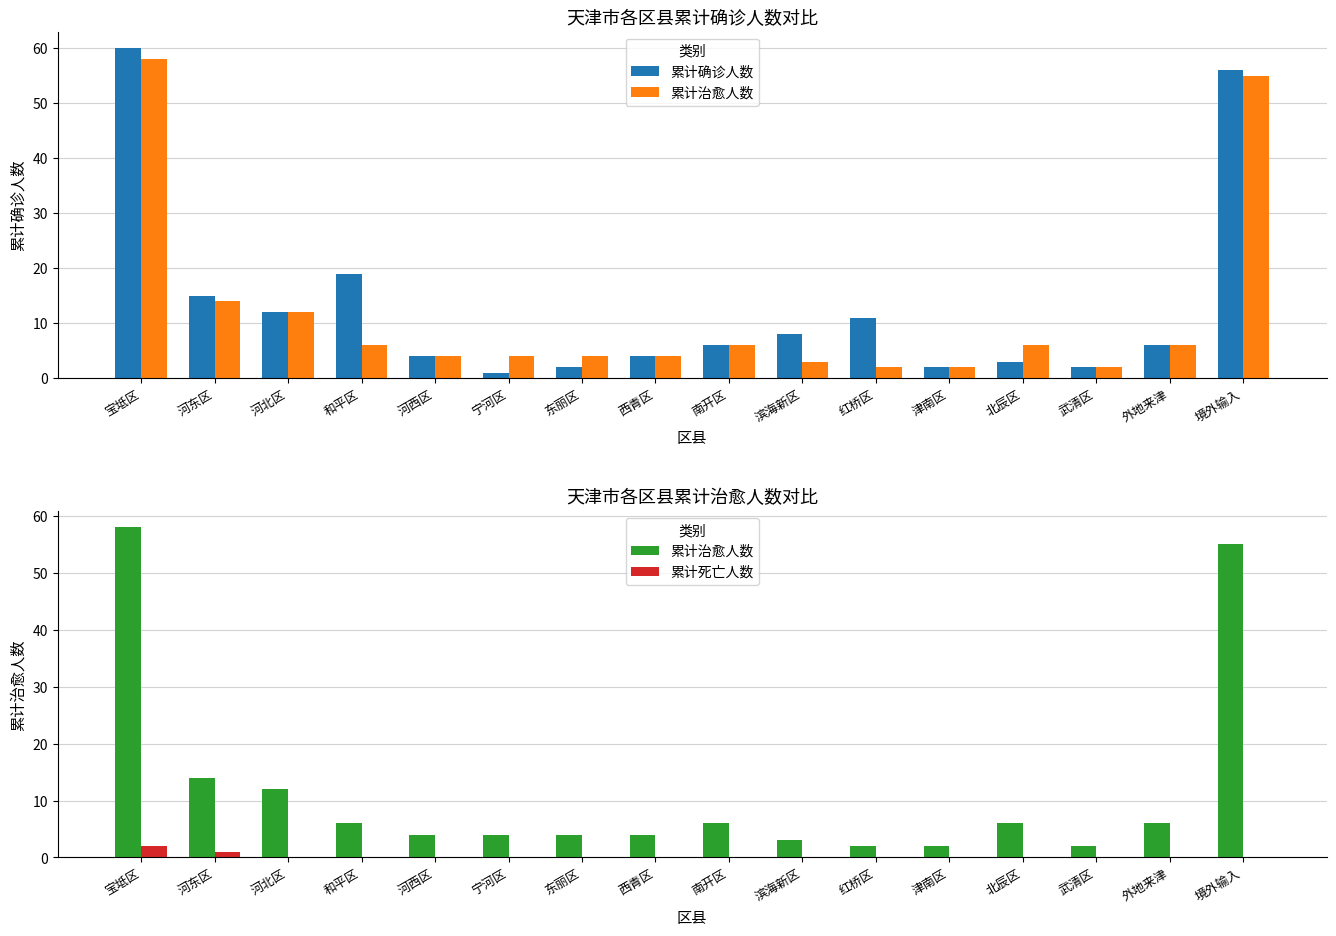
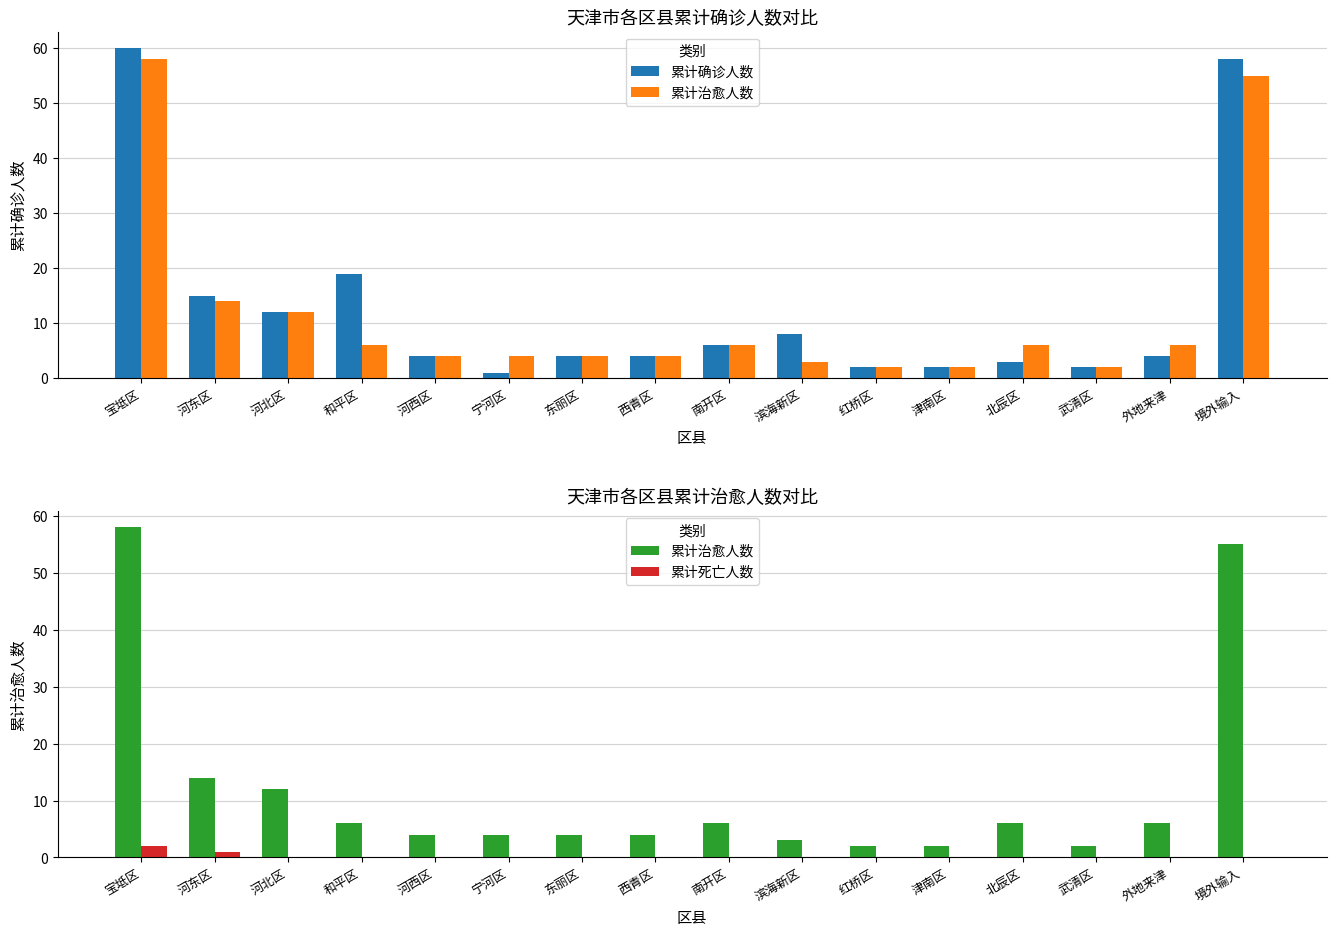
天津市各区县累计确诊人数对比, 累计确诊人数, 东丽区: 2 -> 4
天津市各区县累计确诊人数对比, 累计确诊人数, 红桥区: 11 -> 2
天津市各区县累计确诊人数对比, 累计确诊人数, 外地来津: 6 -> 4
天津市各区县累计确诊人数对比, 累计确诊人数, 境外输入: 56 -> 58
